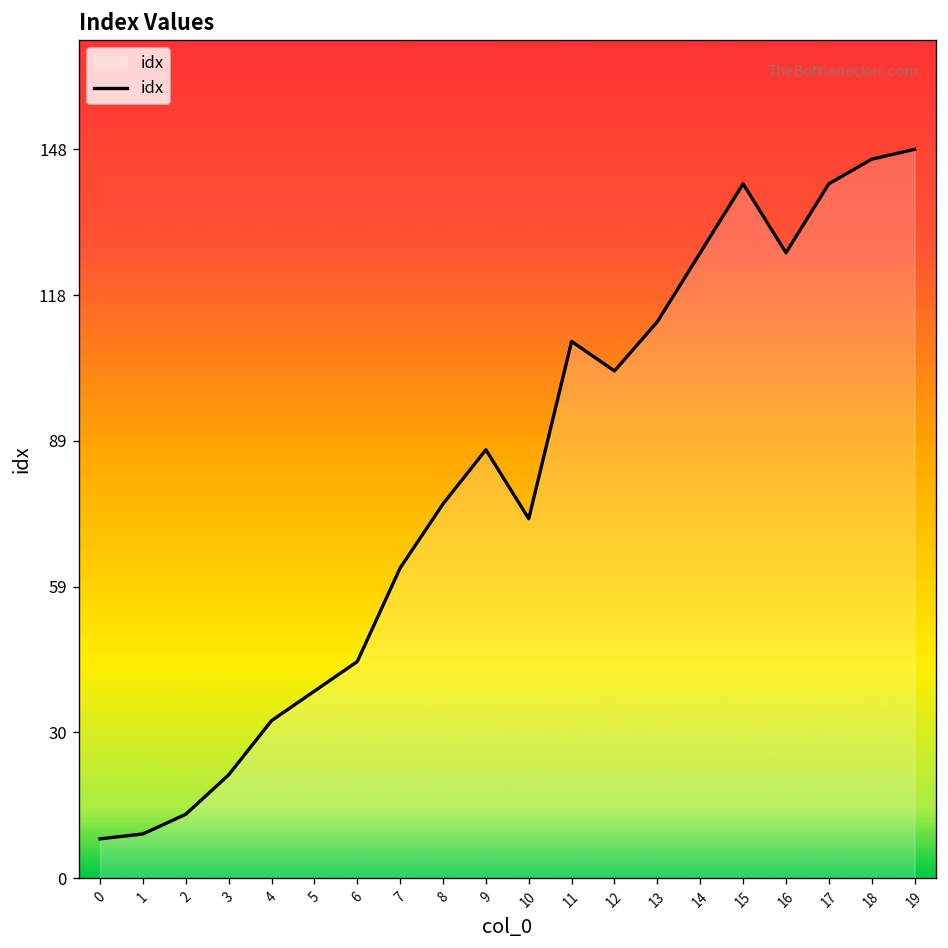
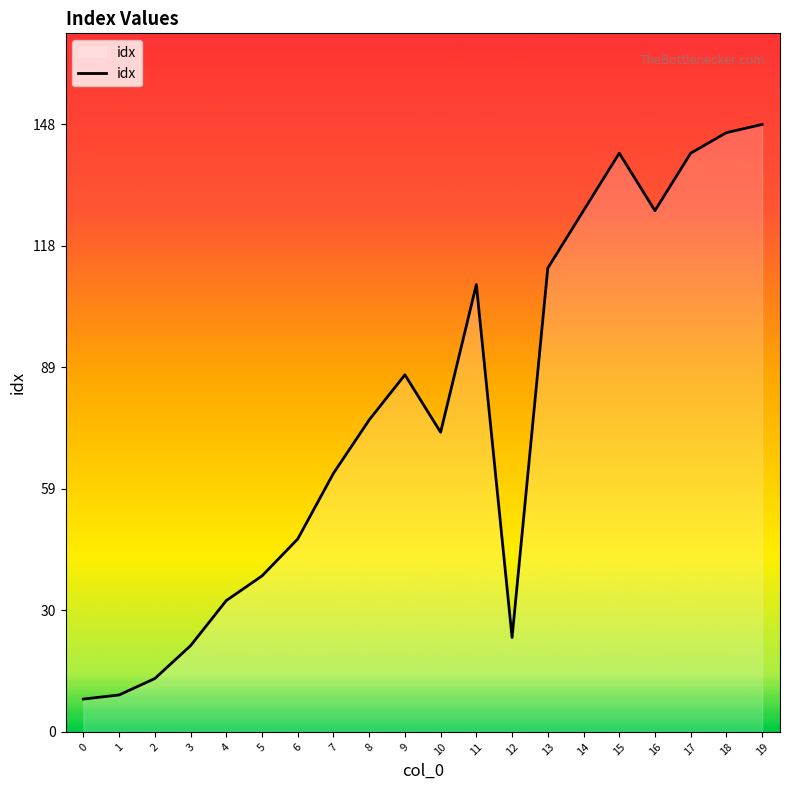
6: 44 -> 47
12: 103 -> 23
